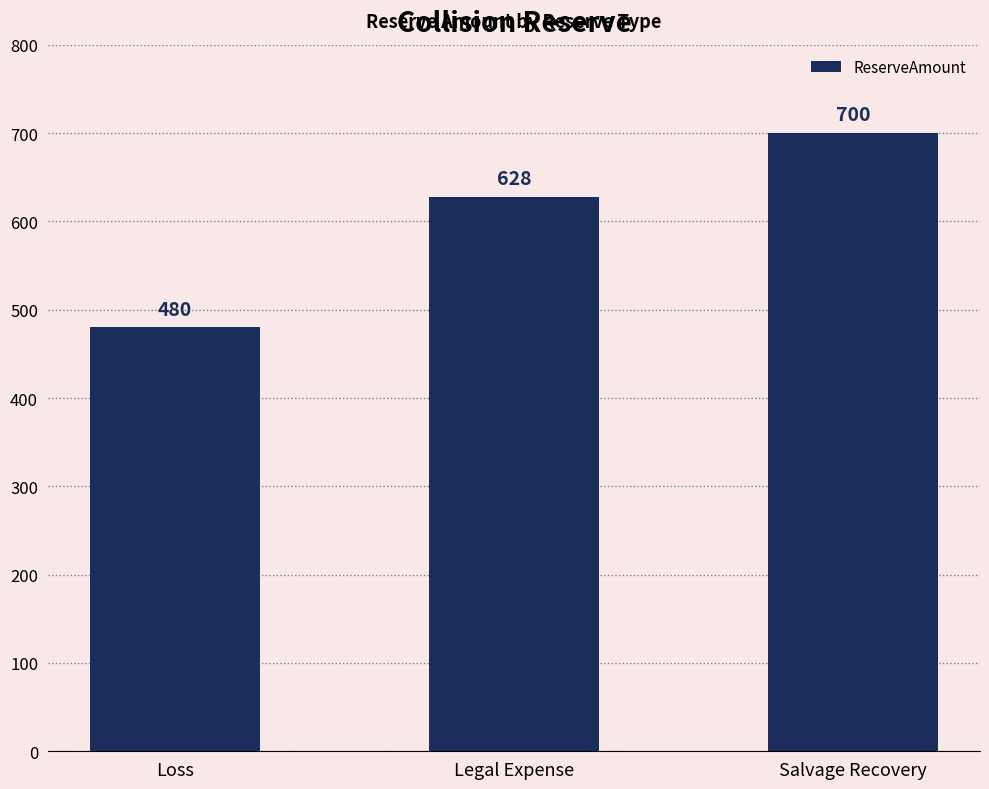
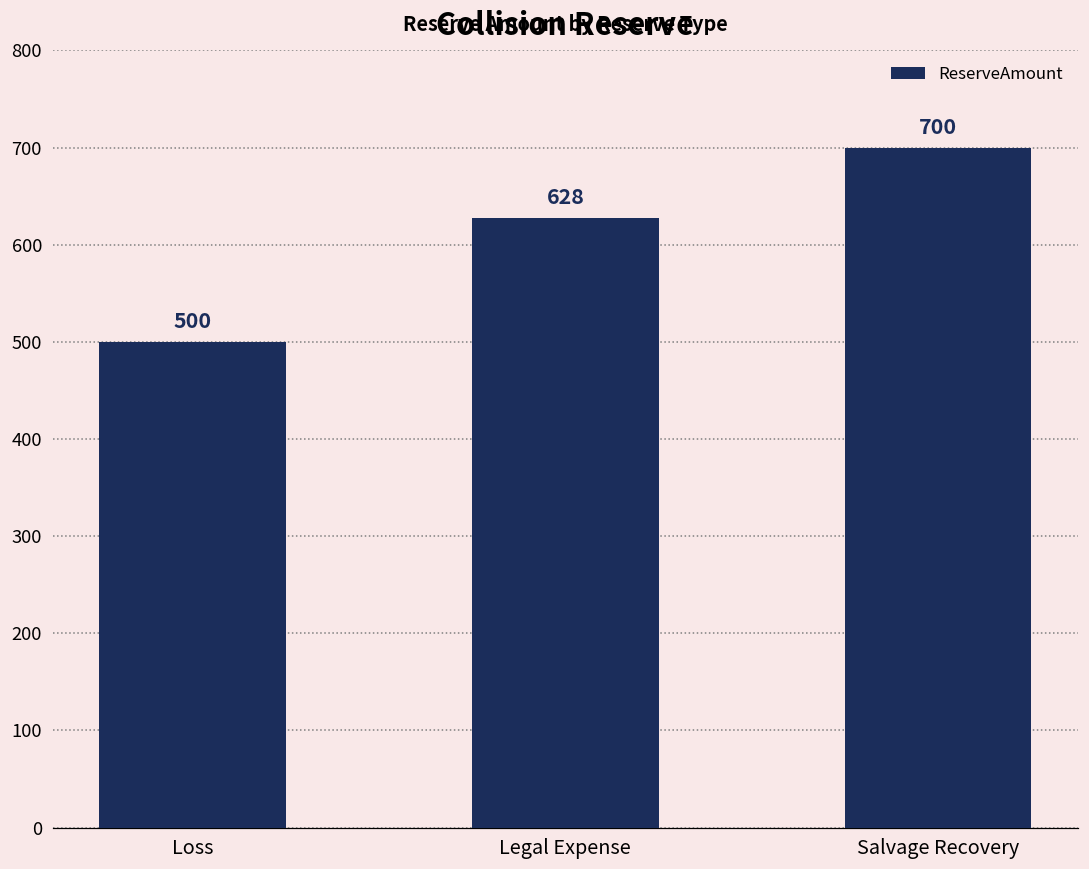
Loss: 480 -> 500
